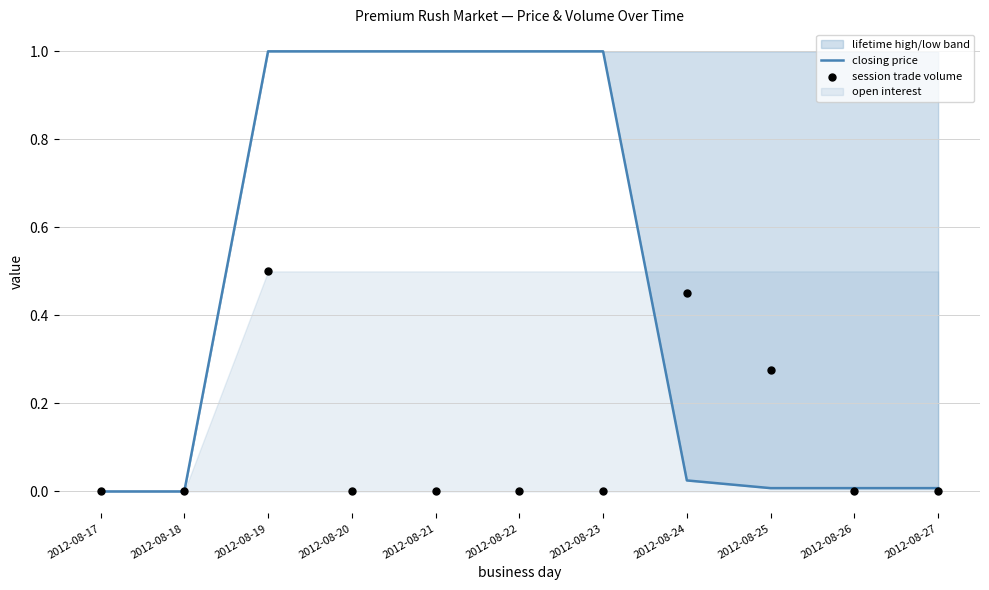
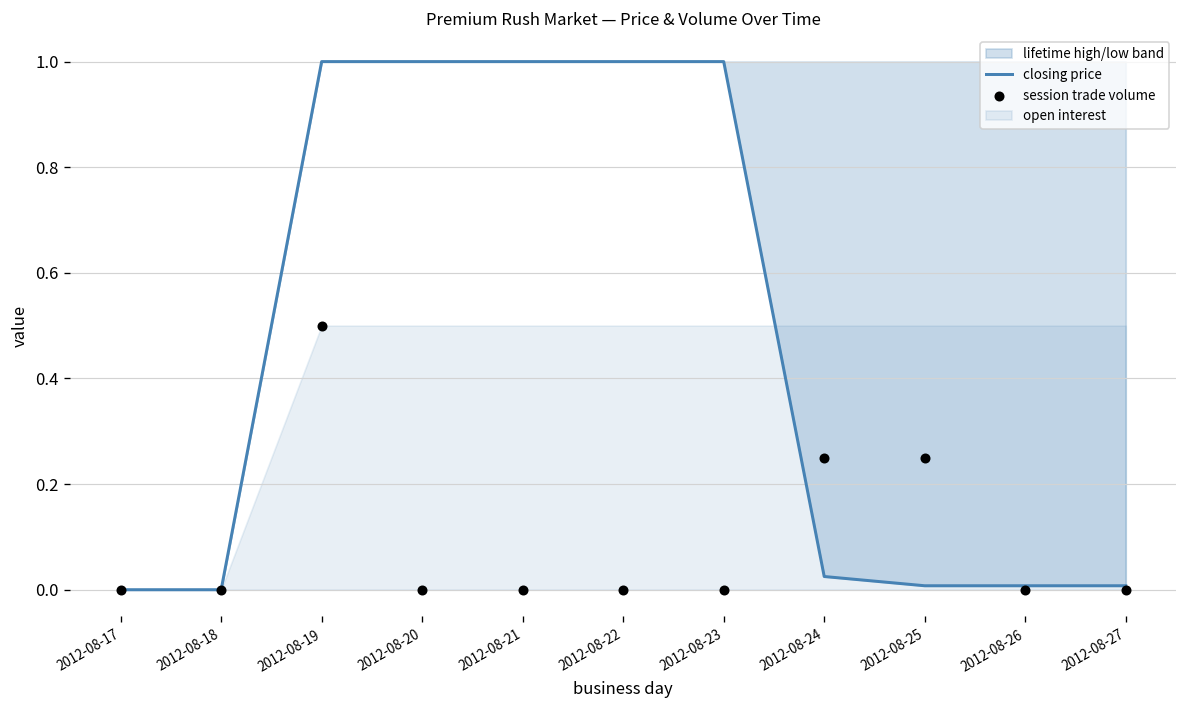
session trade volume, 2012-08-24: 0.45 -> 0.25
session trade volume, 2012-08-25: 0.28 -> 0.25
